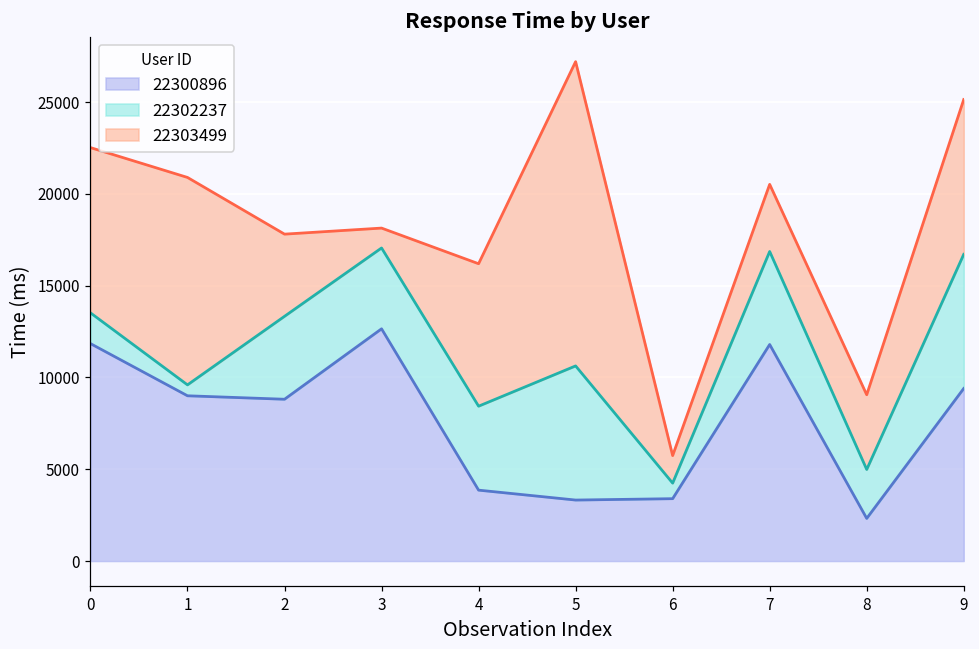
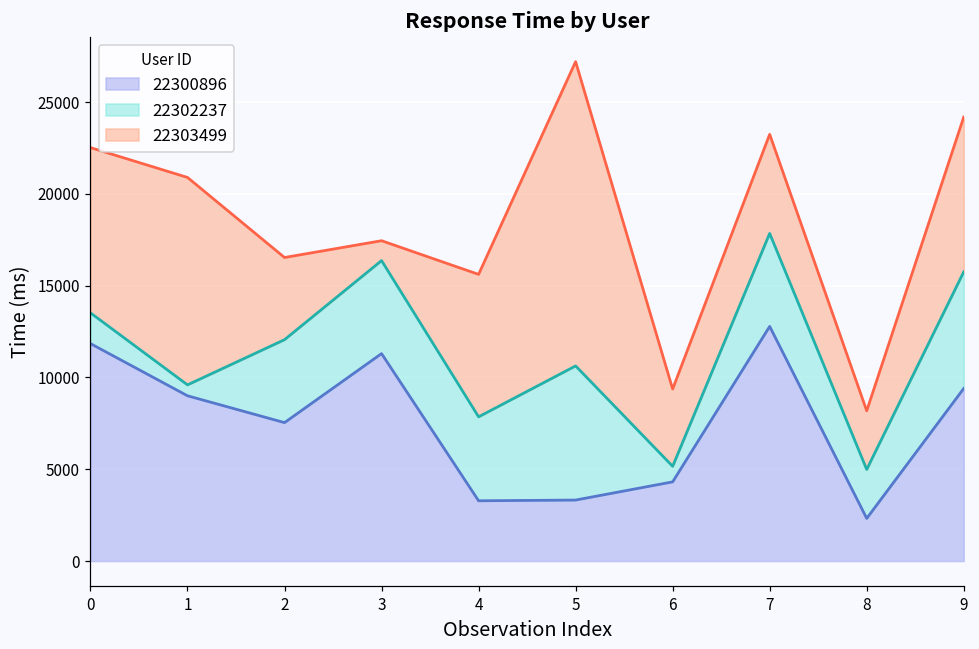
22300896, 2: 8800 -> 7500
22300896, 3: 12700 -> 11300
22302237, 3: 4400 -> 5100
22300896, 4: 3900 -> 3300
22300896, 6: 3400 -> 4300
22303499, 6: 1500 -> 4200
22300896, 7: 11800 -> 12800
22303499, 7: 3700 -> 5400
22303499, 8: 4100 -> 3200
22302237, 9: 7300 -> 6400
